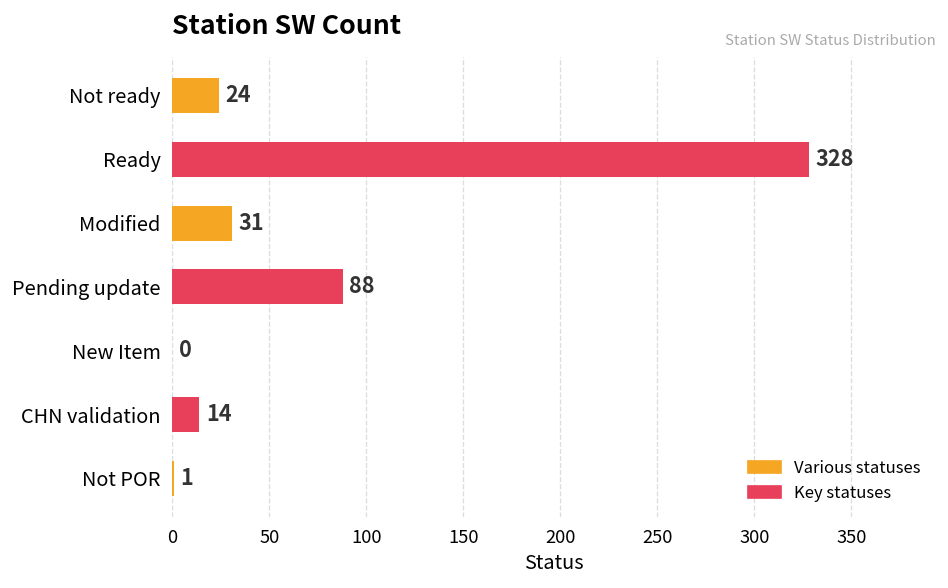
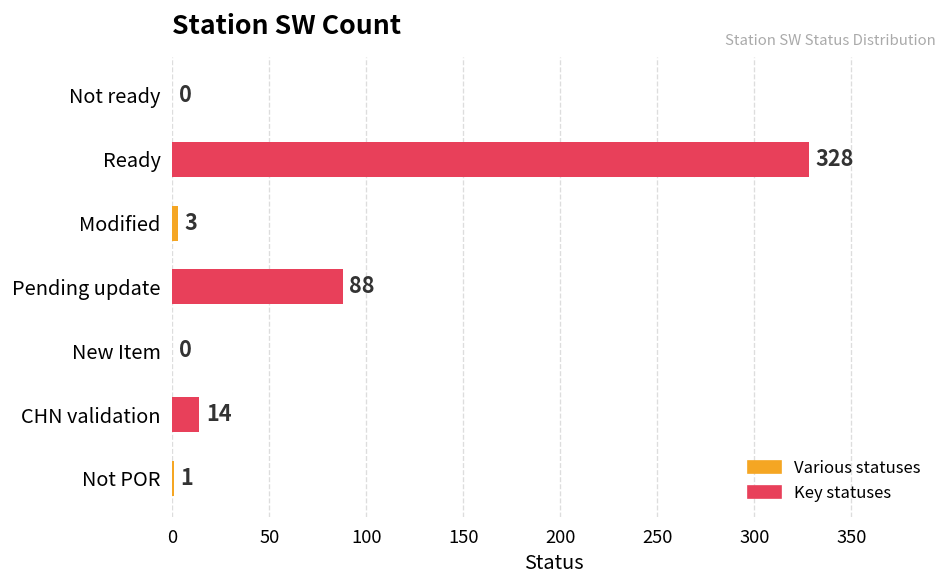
Not ready: 24 -> 0
Modified: 31 -> 3
